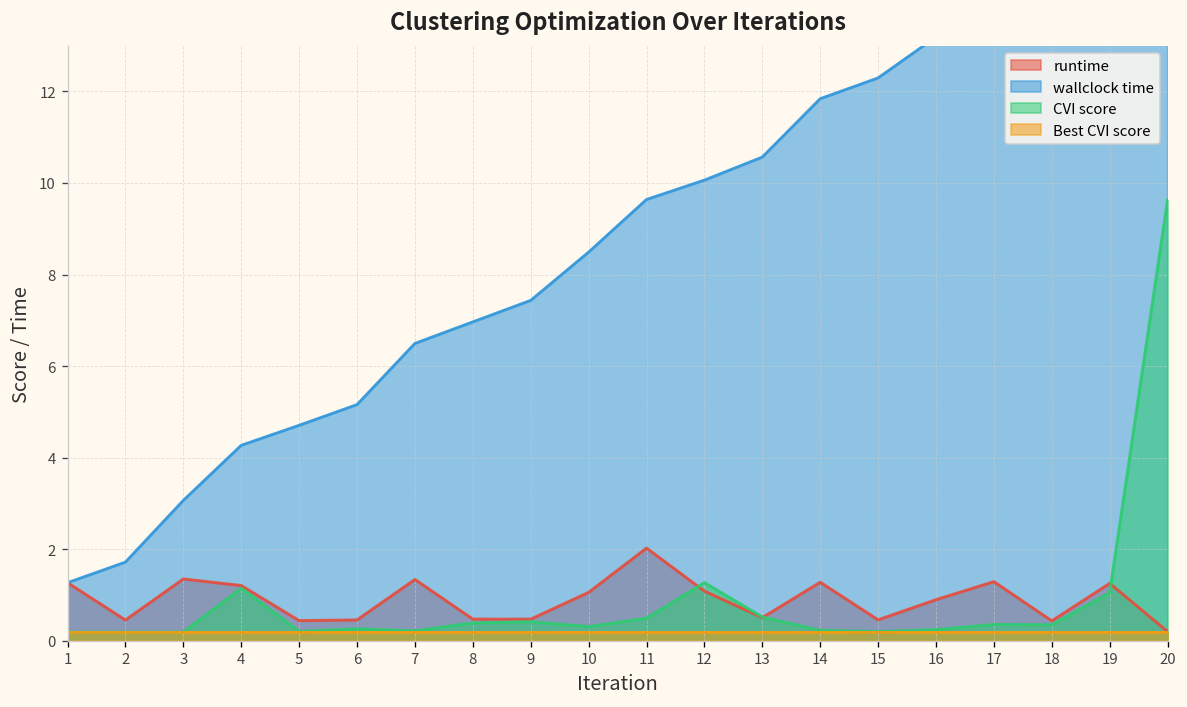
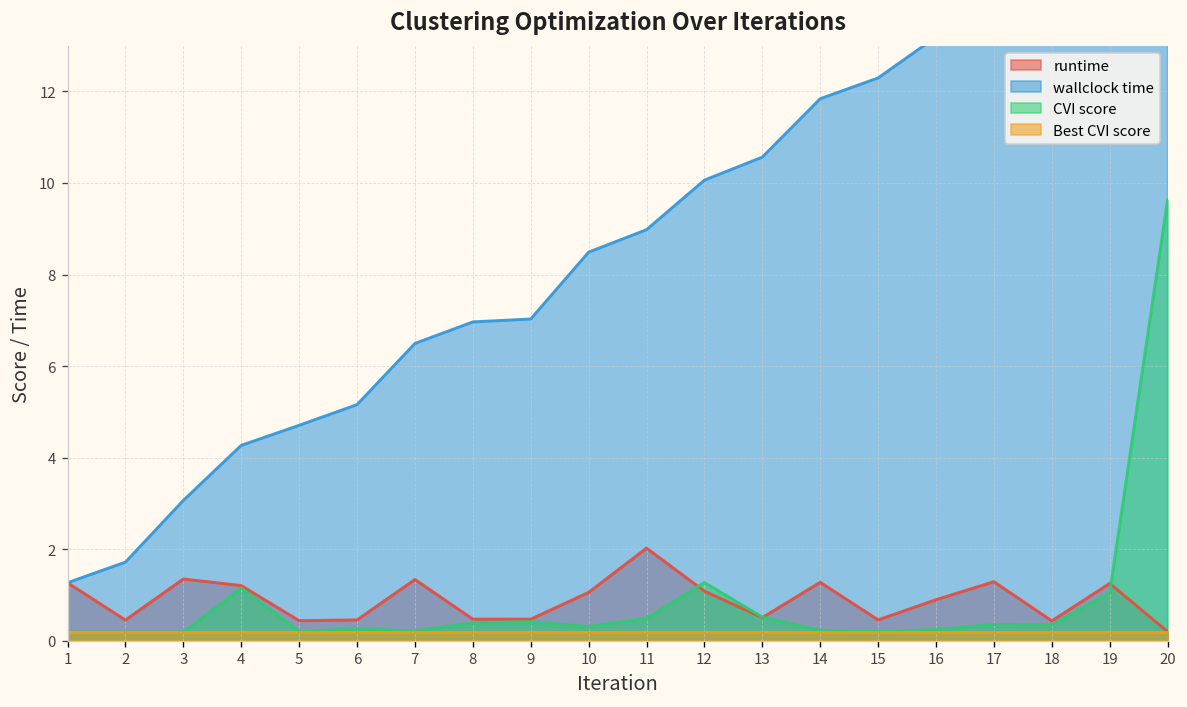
wallclock time, 9: 7.4 -> 7.0
wallclock time, 11: 9.6 -> 9.0
